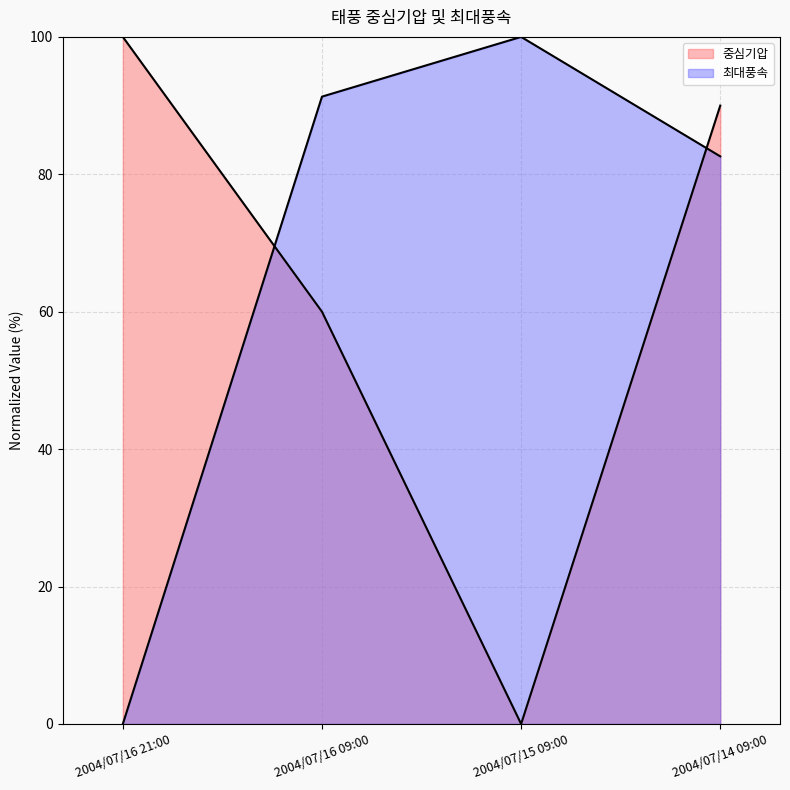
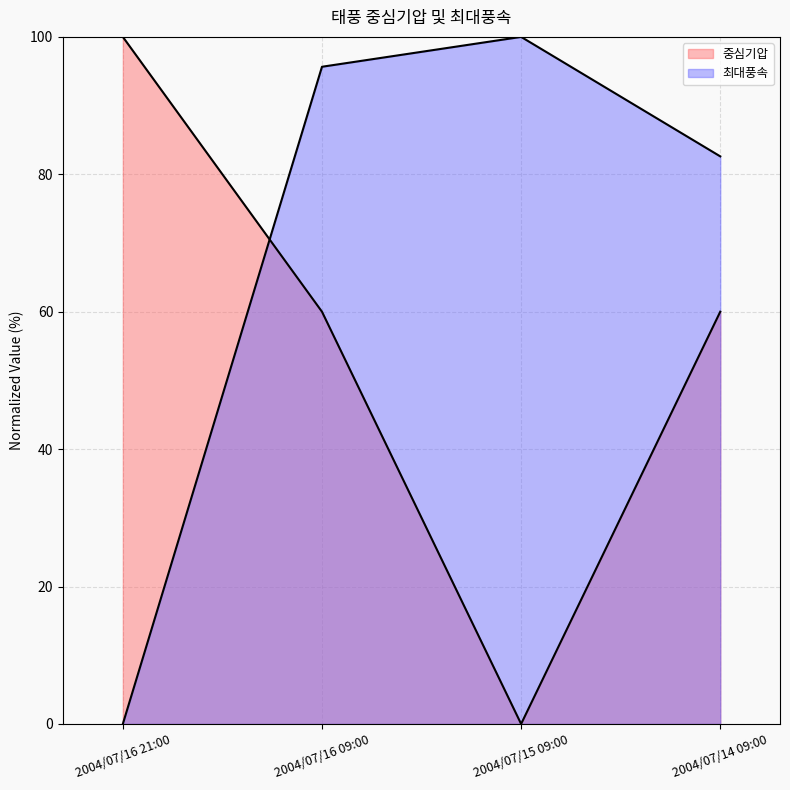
최대풍속, 2004/07/16 09:00: 91 -> 96
중심기압, 2004/07/14 09:00: 90 -> 60
